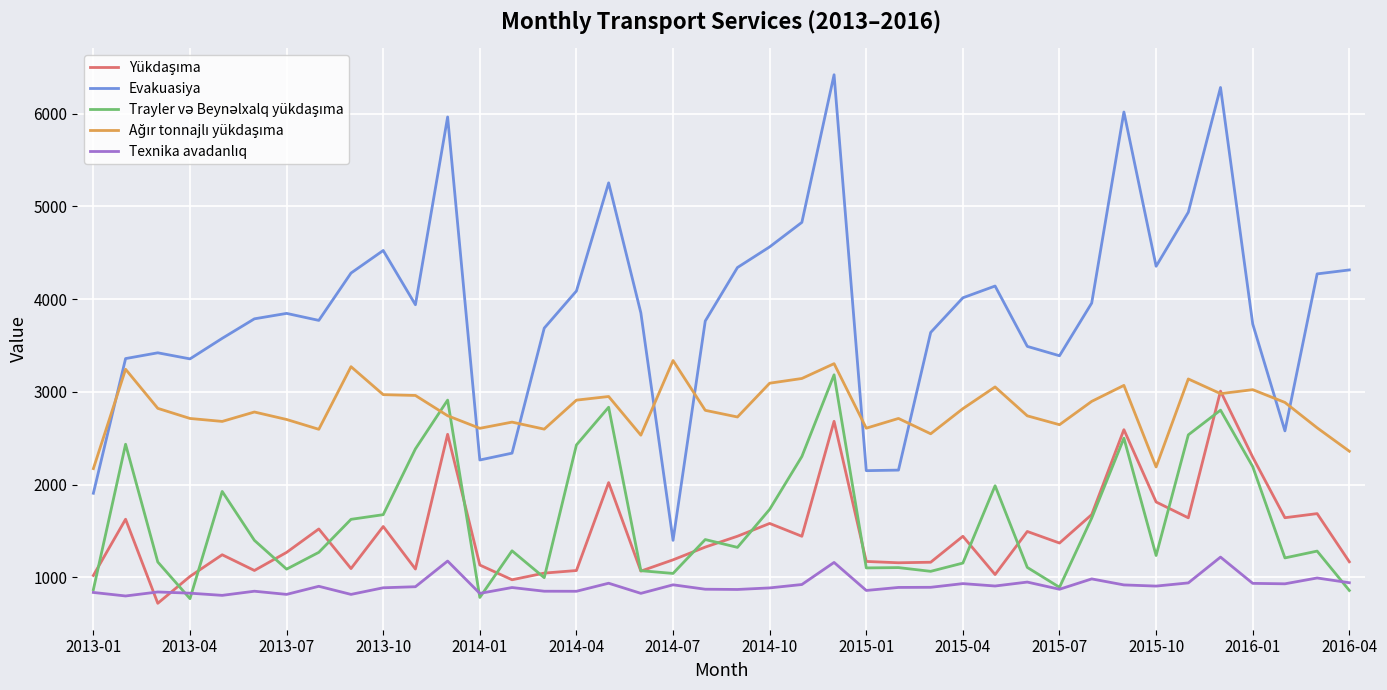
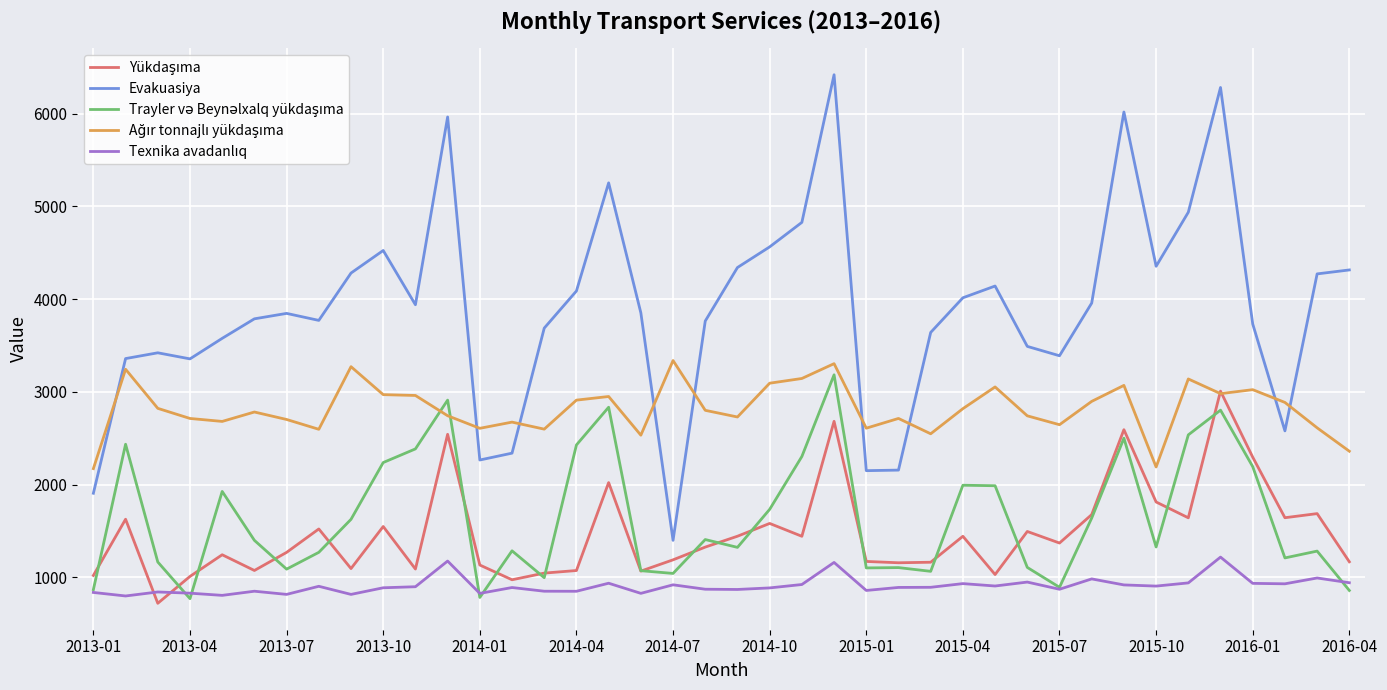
Trayler və Beynəlxalq yükdaşıma, 2013-10: 1700 -> 2200
Trayler və Beynəlxalq yükdaşıma, 2015-04: 1200 -> 2000
Trayler və Beynəlxalq yükdaşıma, 2015-10: 1200 -> 1300
